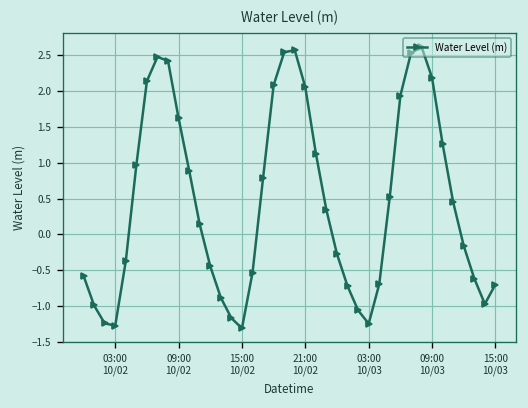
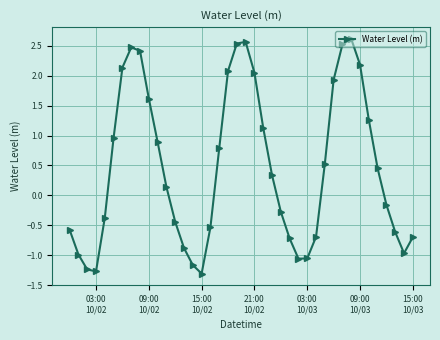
03:00 10/03: -1.2 -> -1.1
